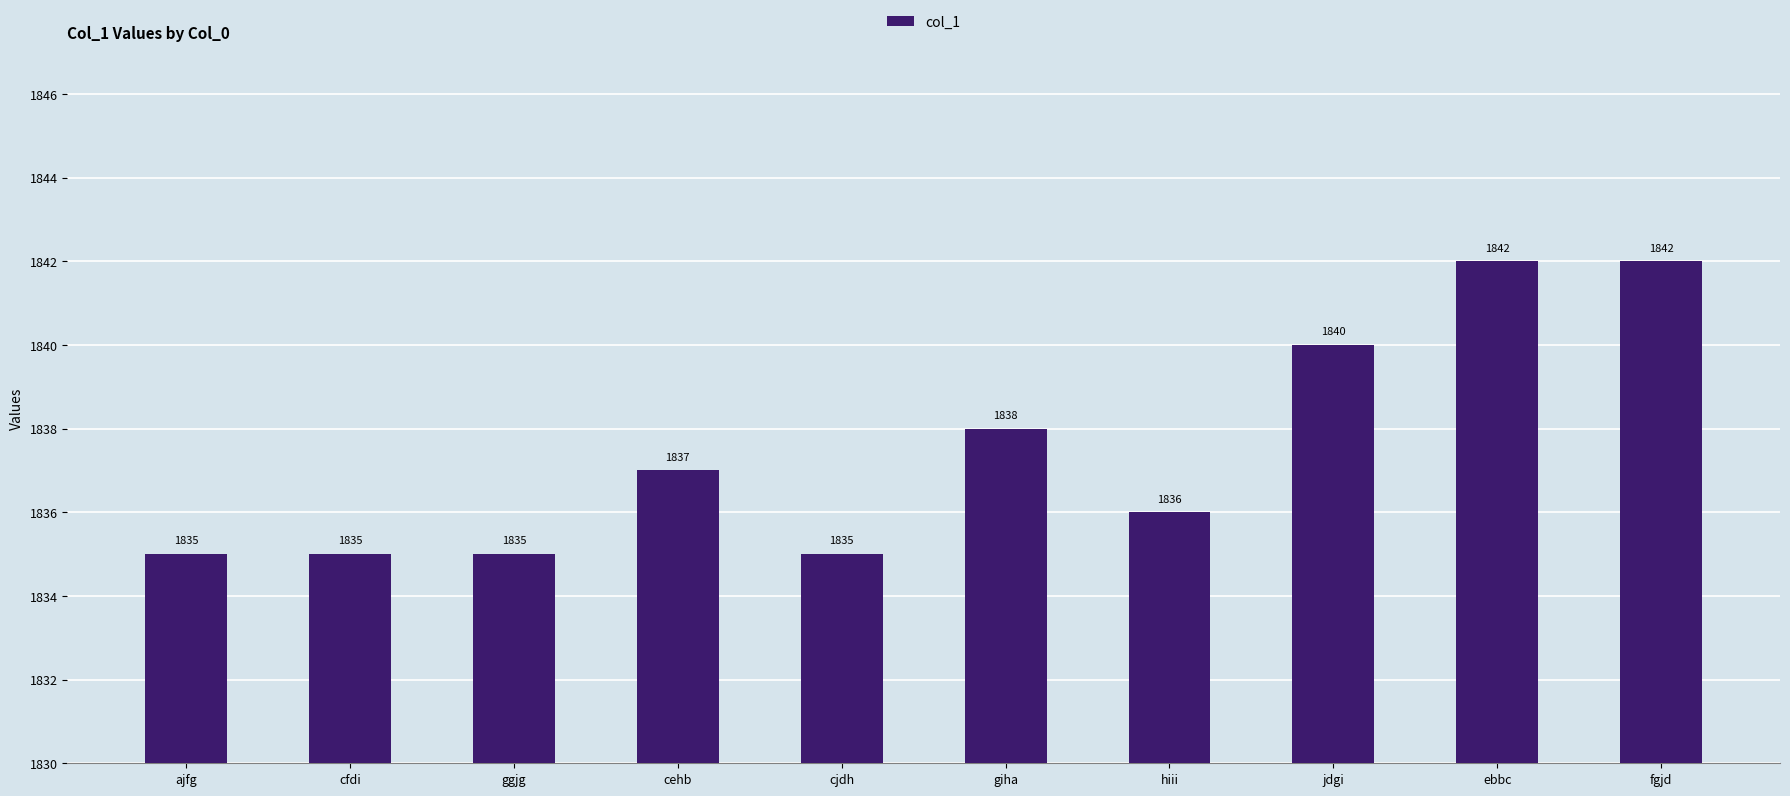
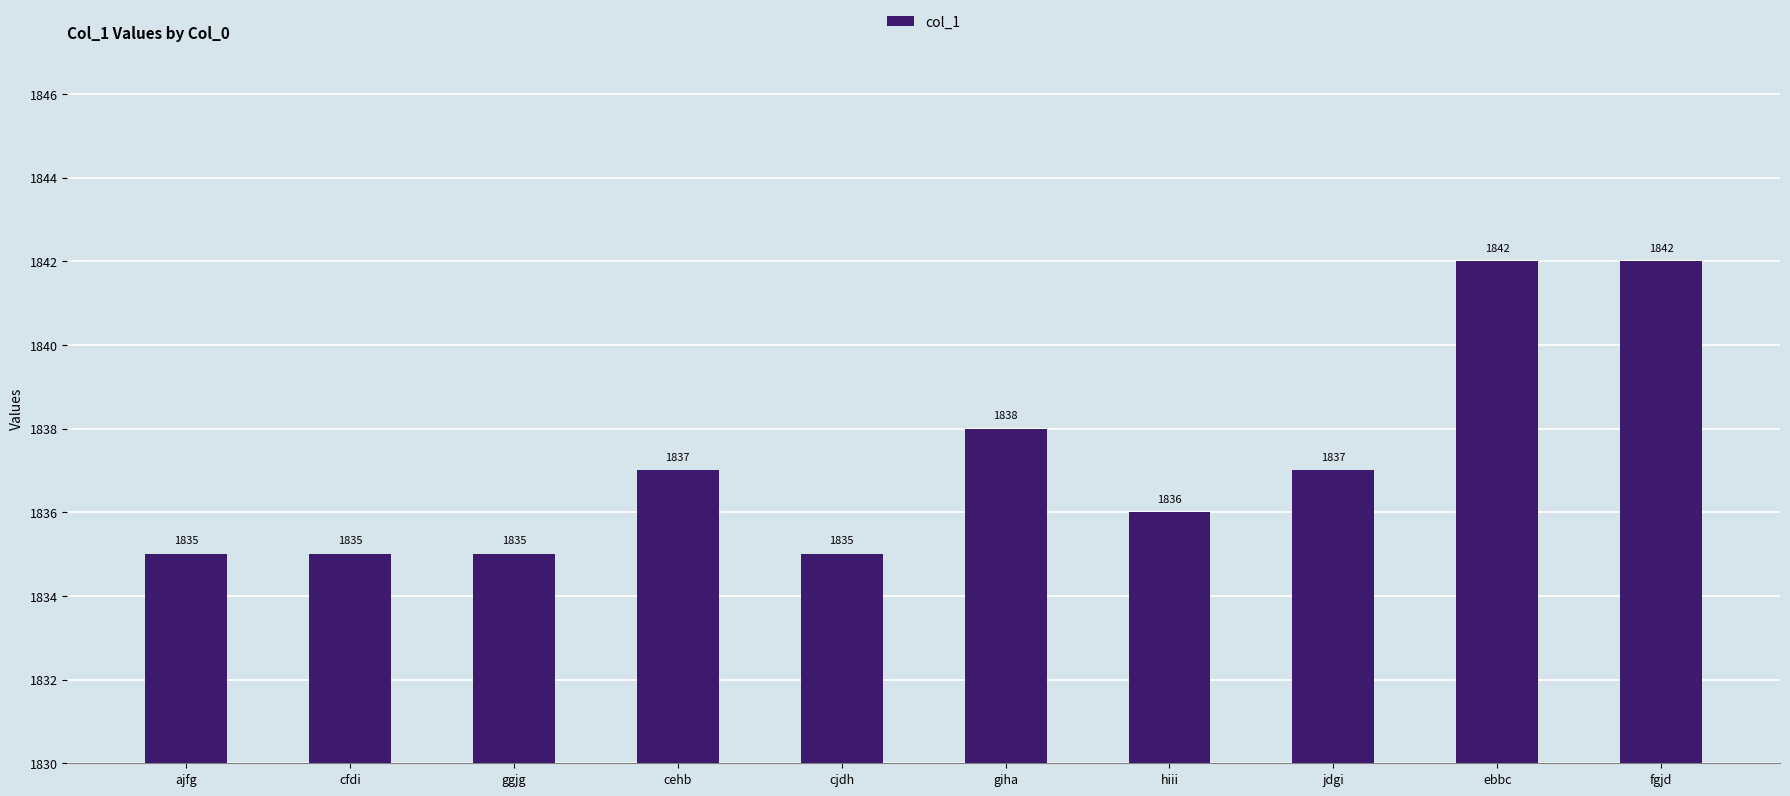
jdgi: 1840 -> 1837
